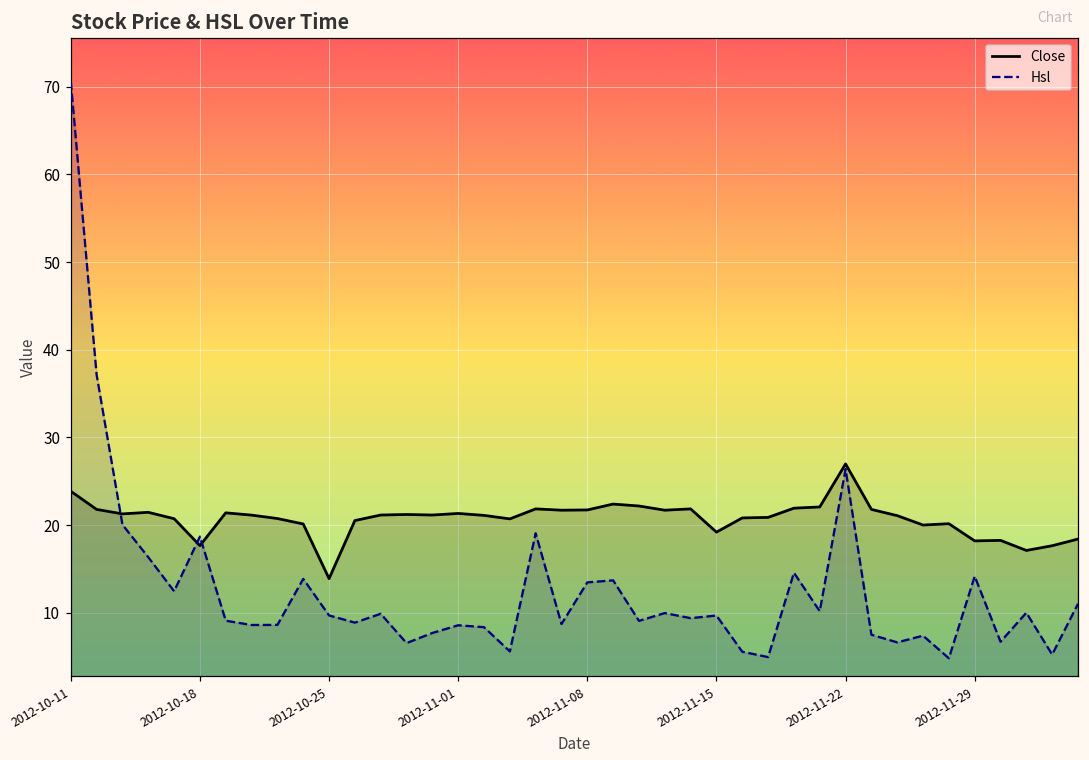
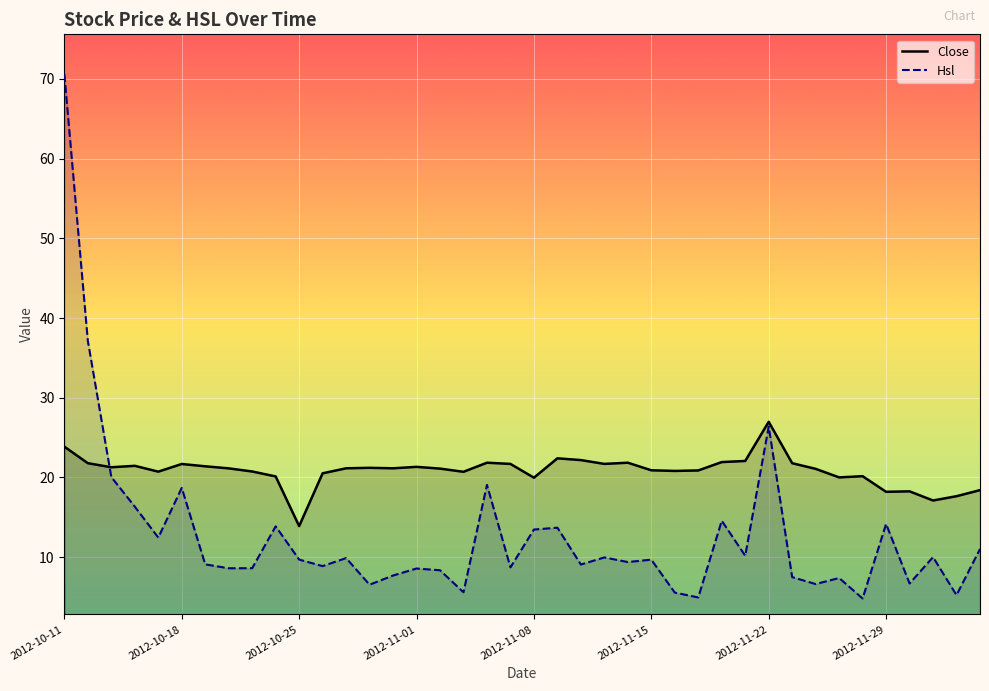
Close, 2012-10-18: 18 -> 22
Close, 2012-11-08: 22 -> 20
Close, 2012-11-15: 19 -> 21
